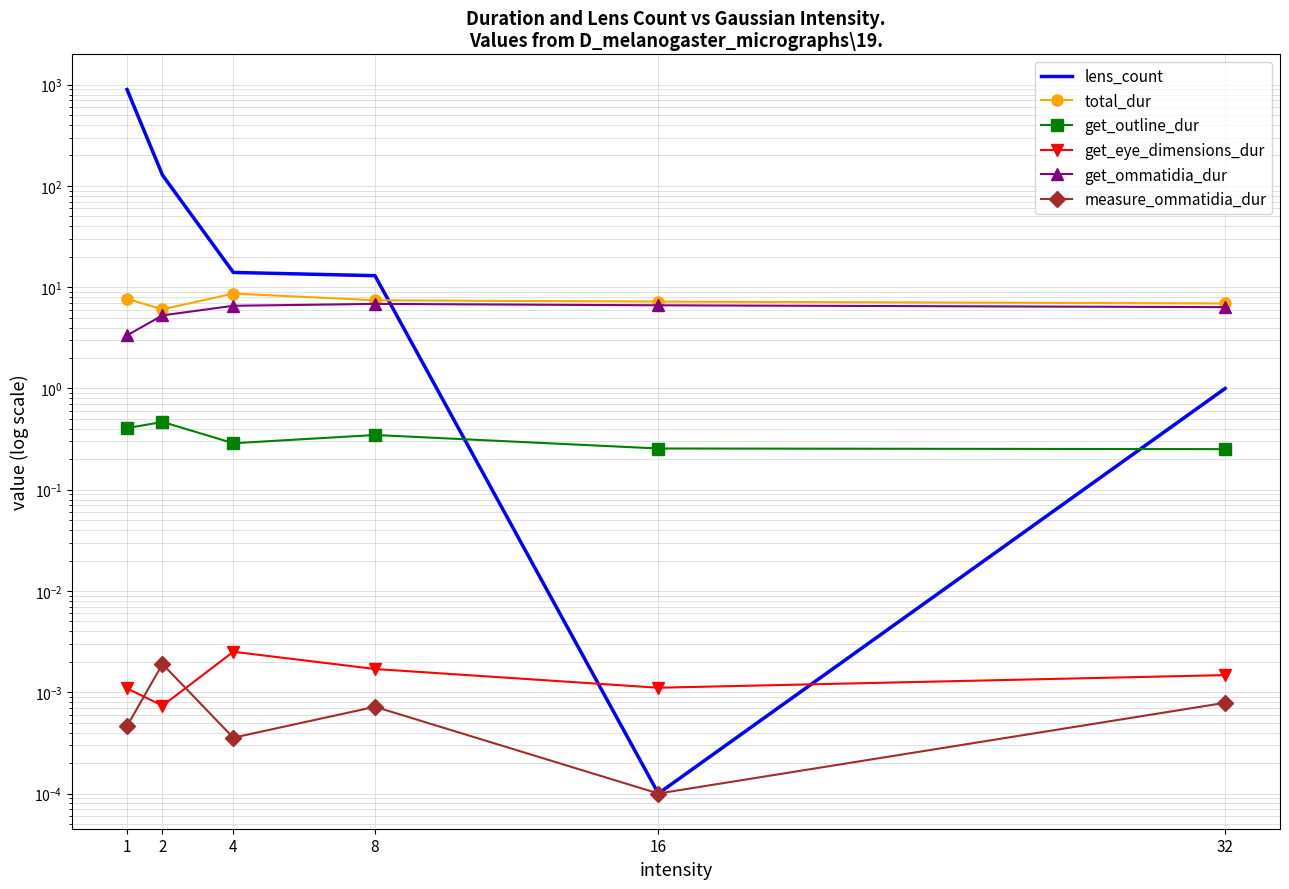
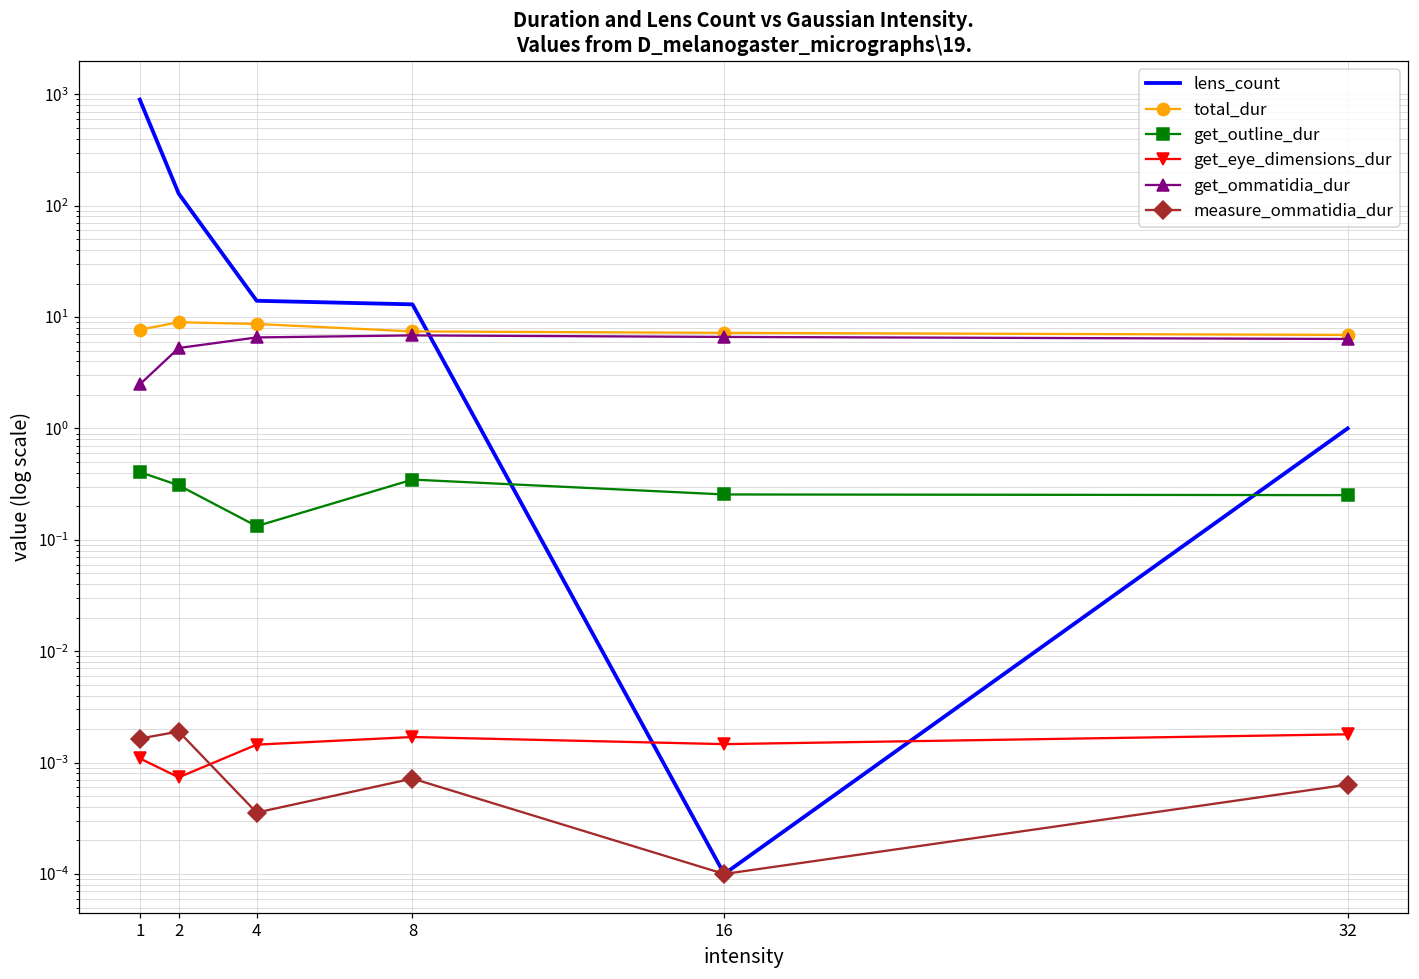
get_ommatidia_dur, 1: 3.3 -> 2.5
measure_ommatidia_dur, 1: 0.0005 -> 0.0016
total_dur, 2: 6 -> 9
get_outline_dur, 2: 0.5 -> 0.31
get_outline_dur, 4: 0.29 -> 0.13
get_eye_dimensions_dur, 4: 0.0025 -> 0.0014
get_eye_dimensions_dur, 16: 0.0011 -> 0.0015
get_eye_dimensions_dur, 32: 0.0015 -> 0.0018
measure_ommatidia_dur, 32: 0.0008 -> 0.0006
